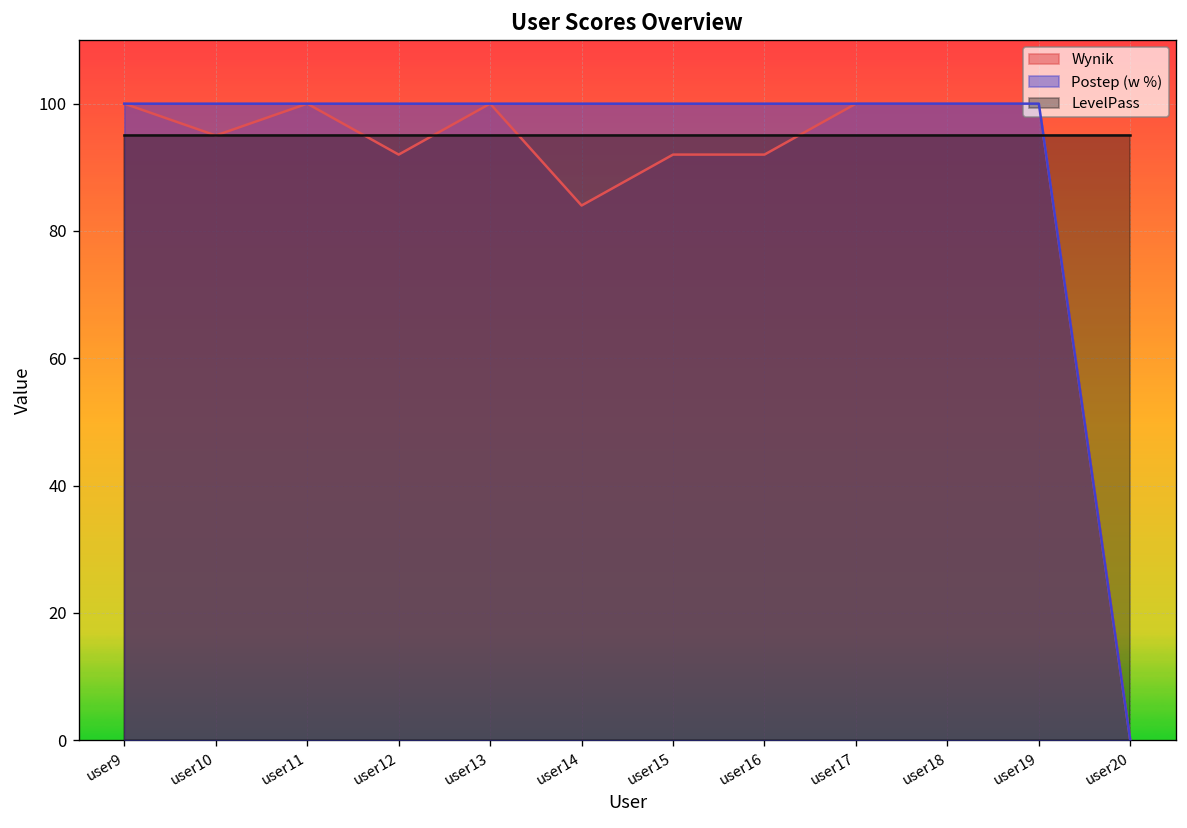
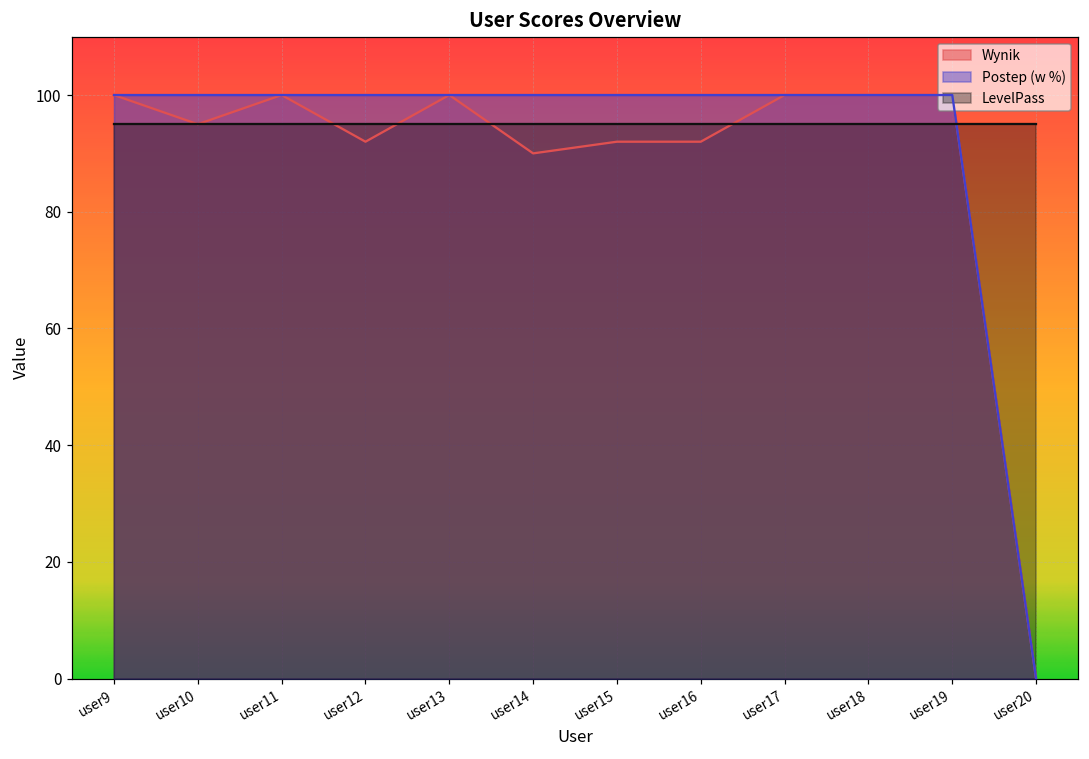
Wynik, user14: 84 -> 90
